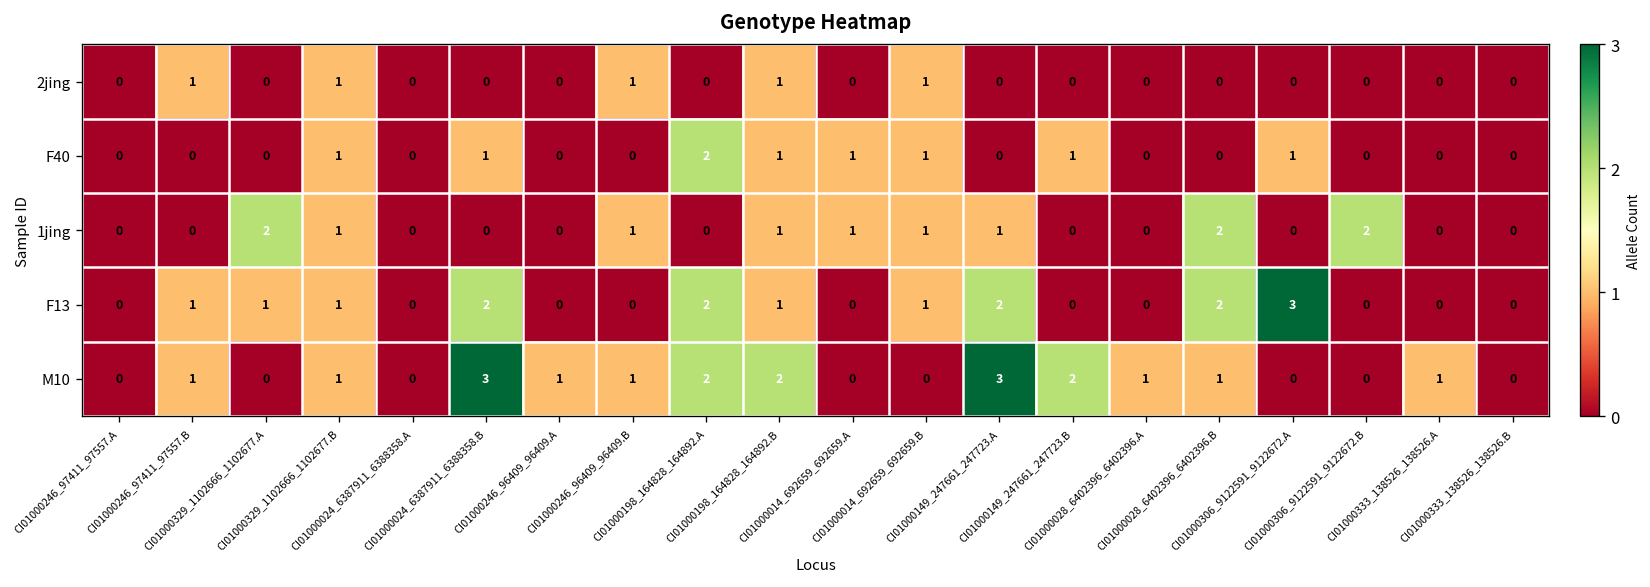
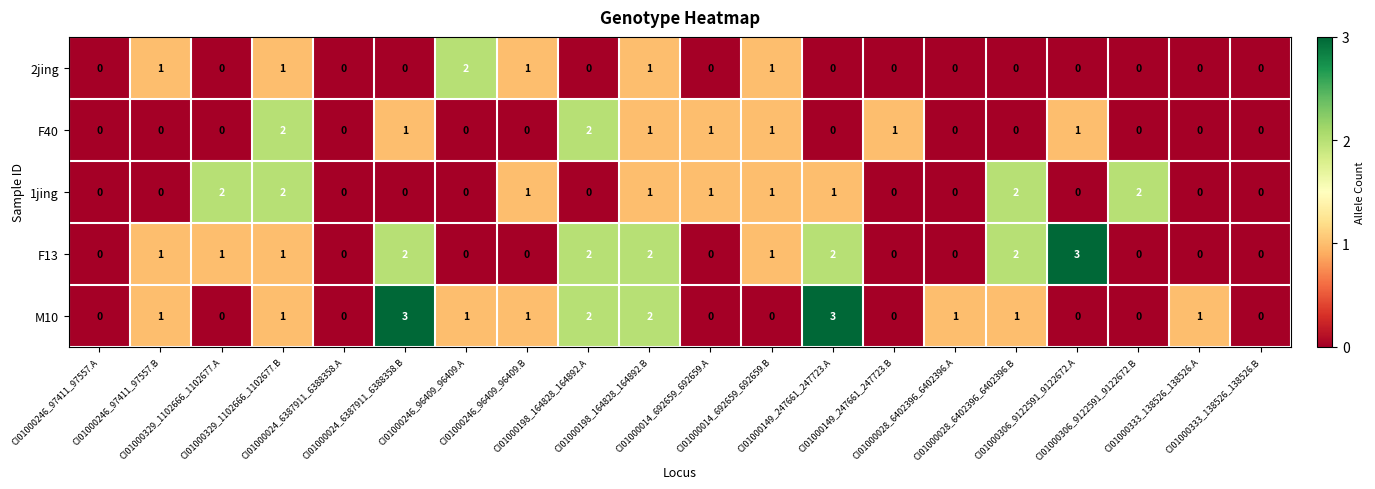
2jing, CI01000246_96409_96409.A: 0 -> 2
F40, CI01000329_1102666_1102677.B: 1 -> 2
1jing, CI01000329_1102666_1102677.B: 1 -> 2
F13, CI01000198_164828_164892.B: 1 -> 2
M10, CI01000149_247661_247723.B: 2 -> 0
